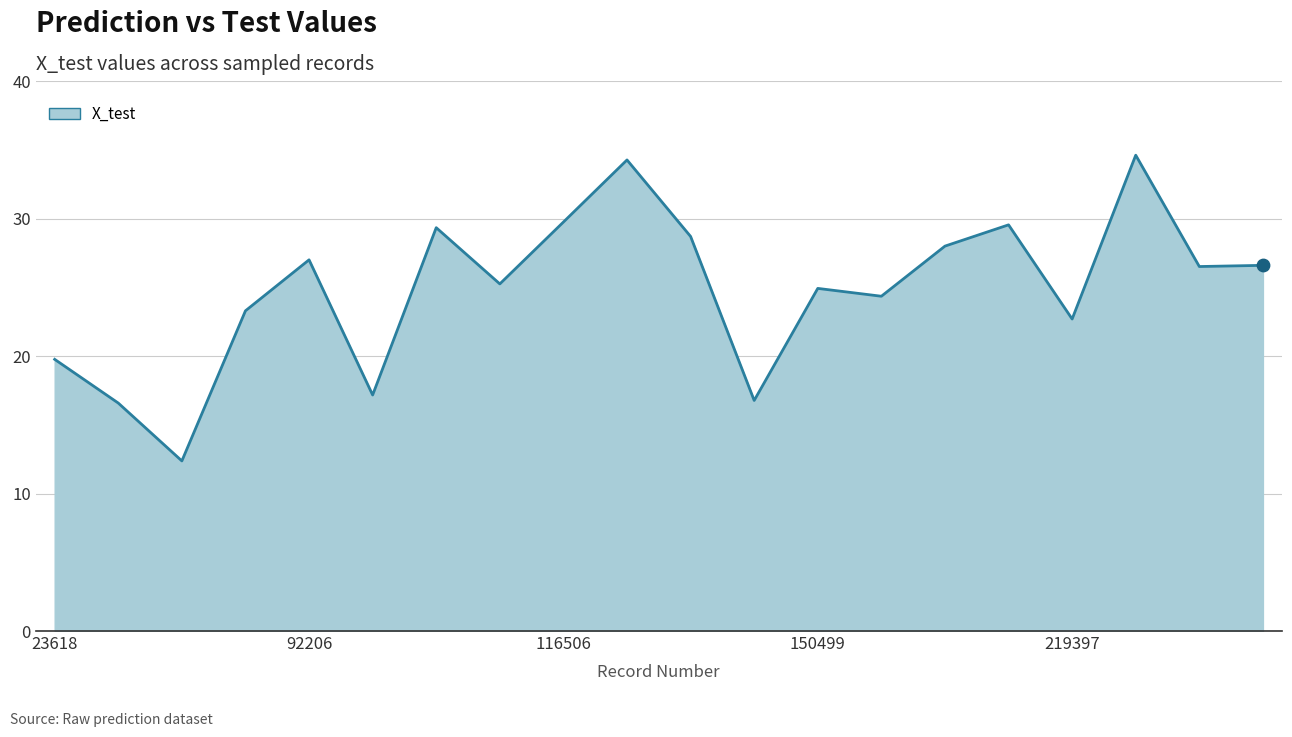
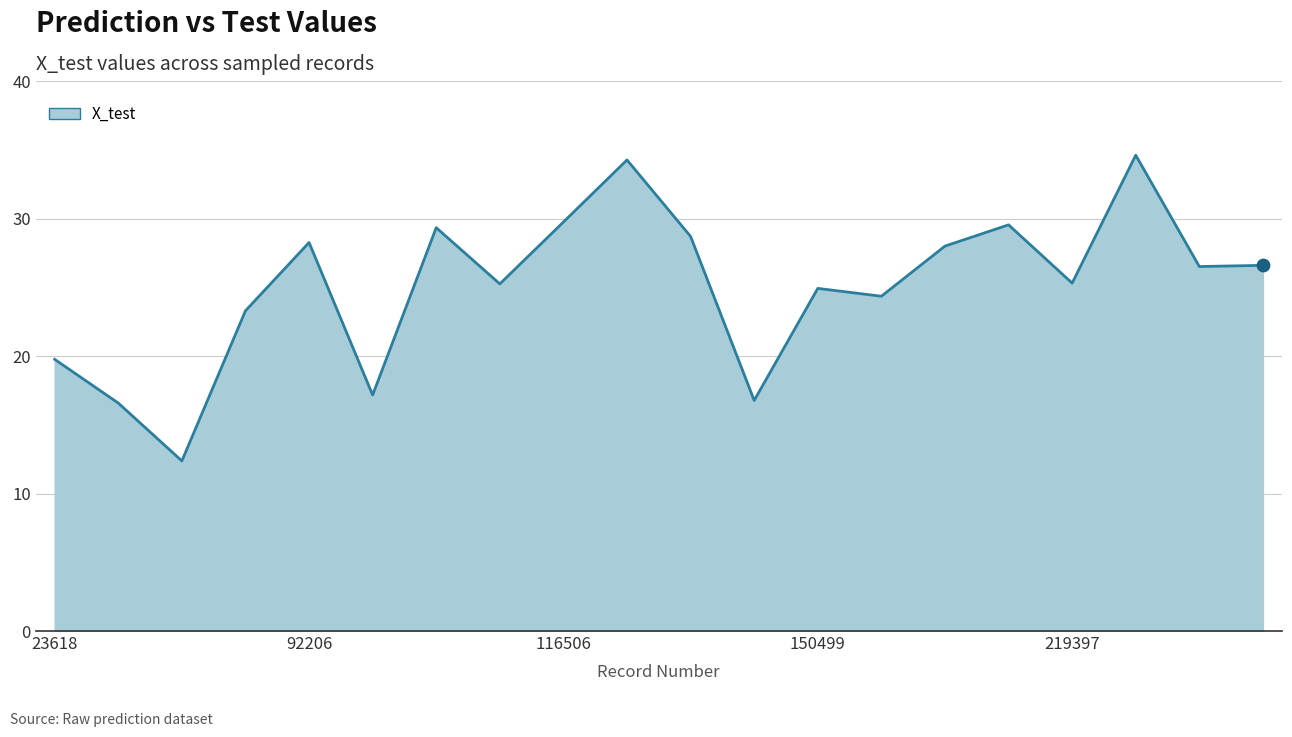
X_test, 92206: 27.0 -> 28.3
X_test, 219397: 22.7 -> 25.3
